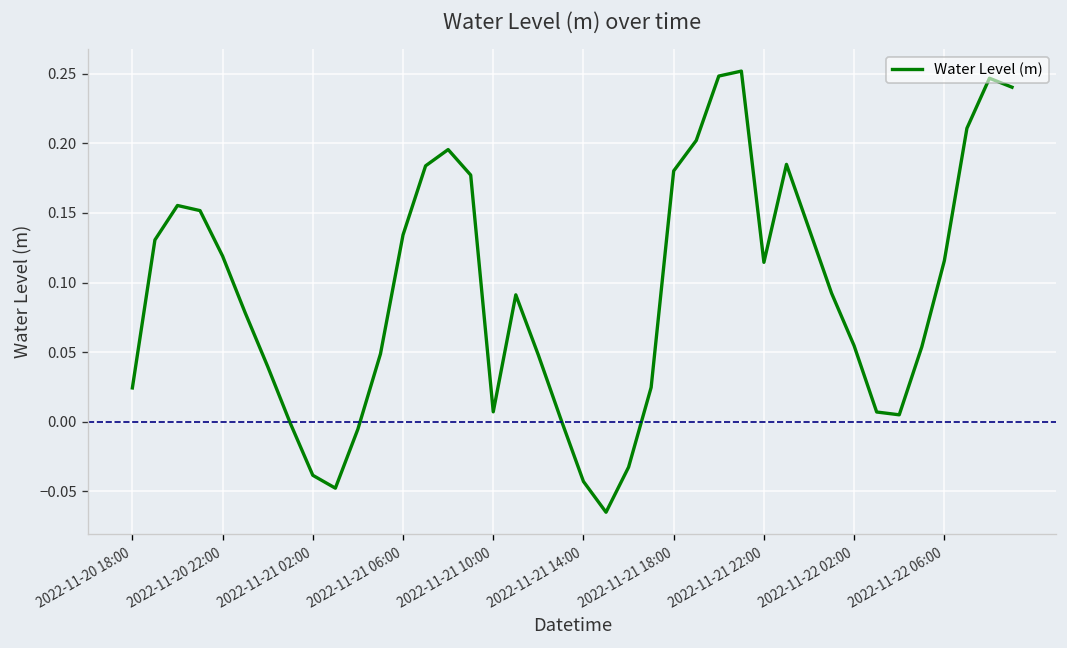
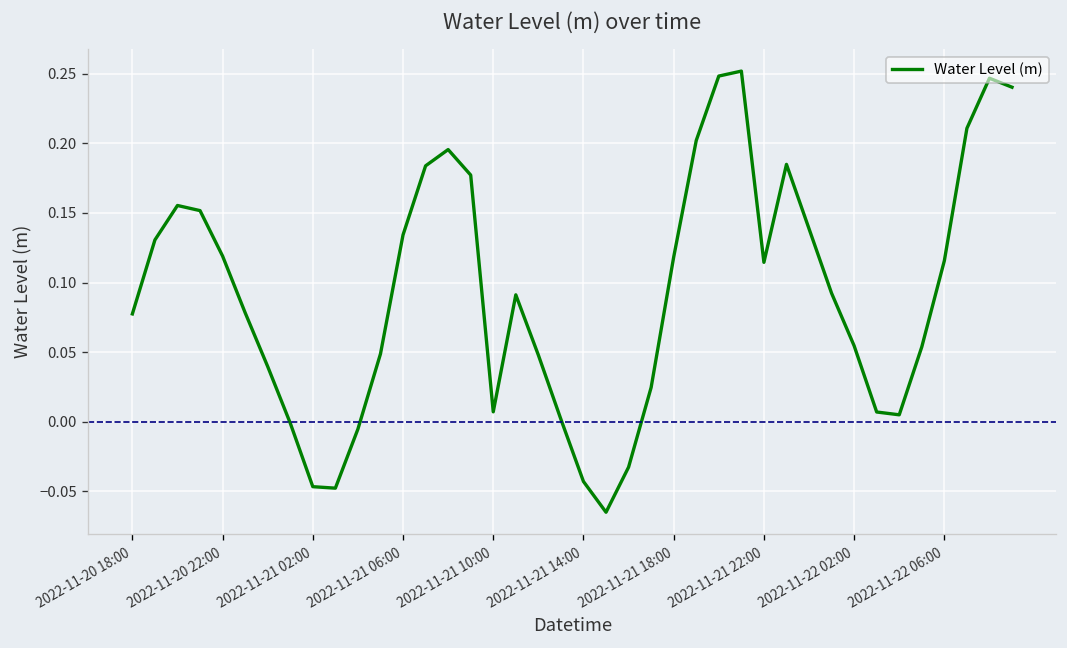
2022-11-20 18:00: 0.024 -> 0.077
2022-11-21 02:00: -0.039 -> -0.047
2022-11-21 18:00: 0.180 -> 0.118
